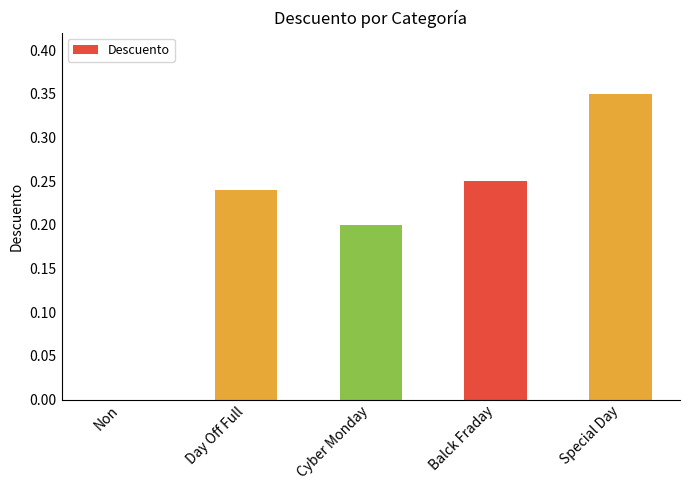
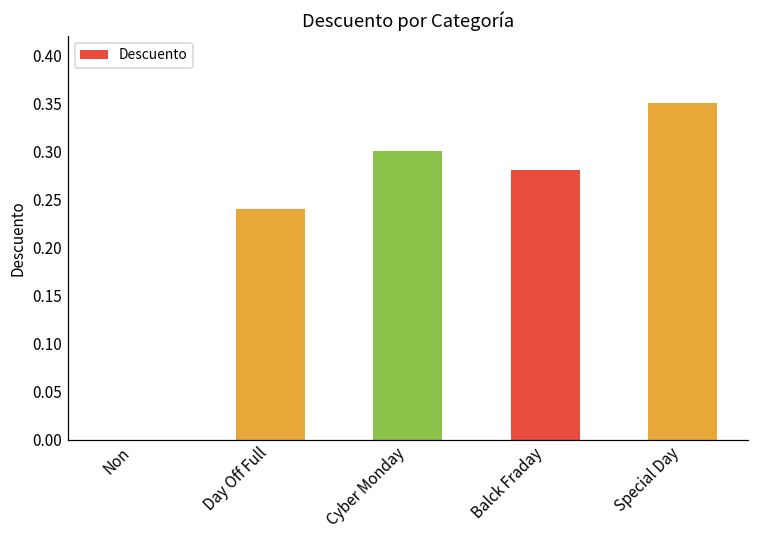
Cyber Monday: 0.2 -> 0.3
Balck Fraday: 0.25 -> 0.28
